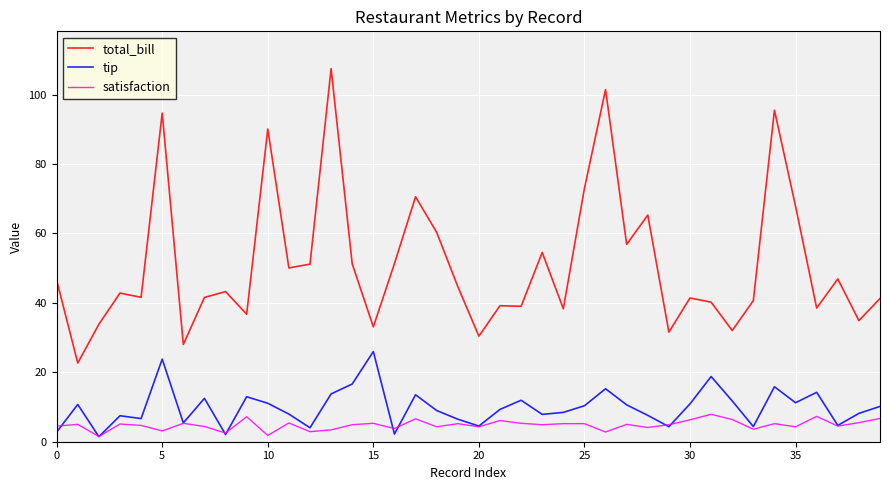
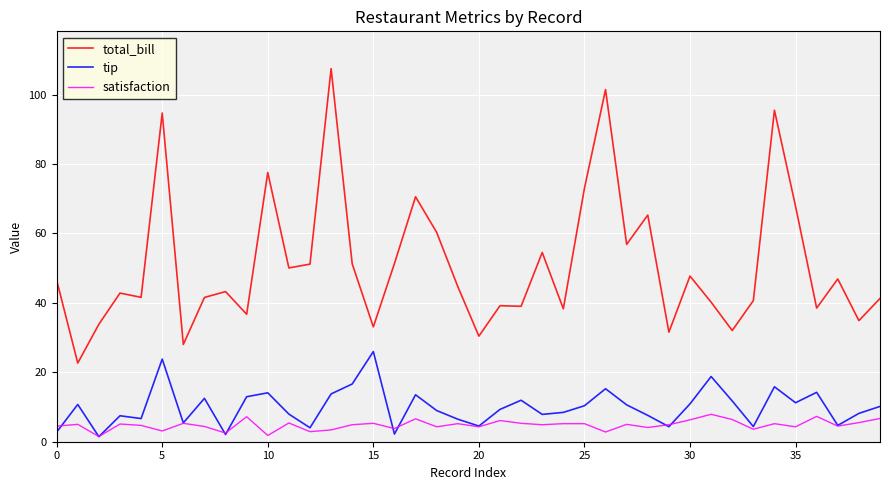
total_bill, 10: 90 -> 78
tip, 10: 11 -> 14
total_bill, 30: 41 -> 48
